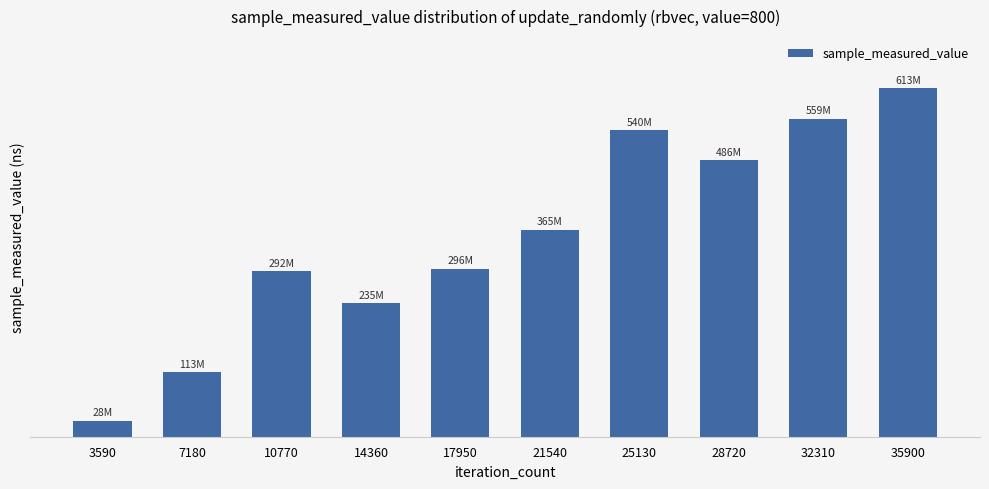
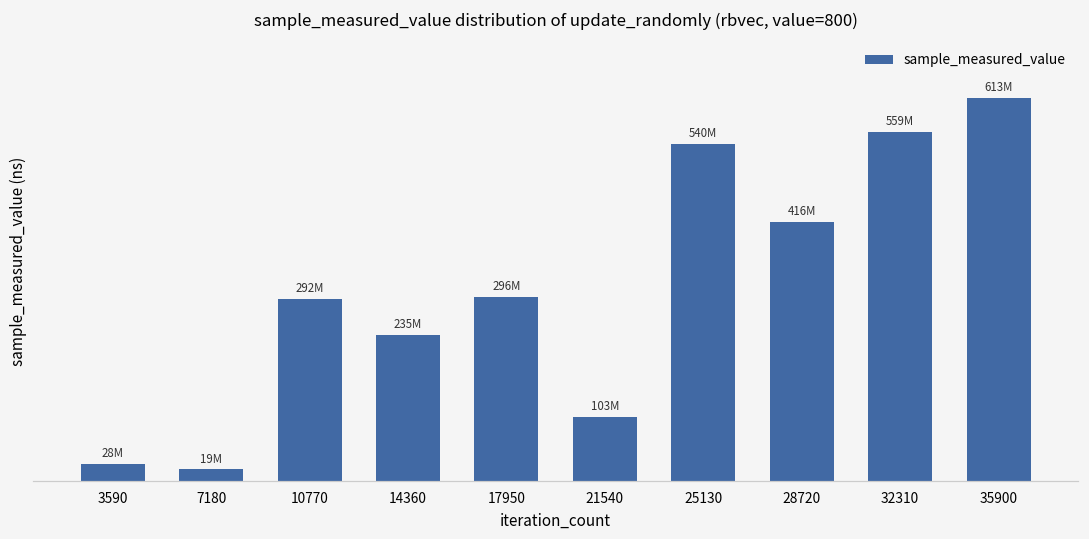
7180: 113M -> 19M
21540: 365M -> 103M
28720: 486M -> 416M
